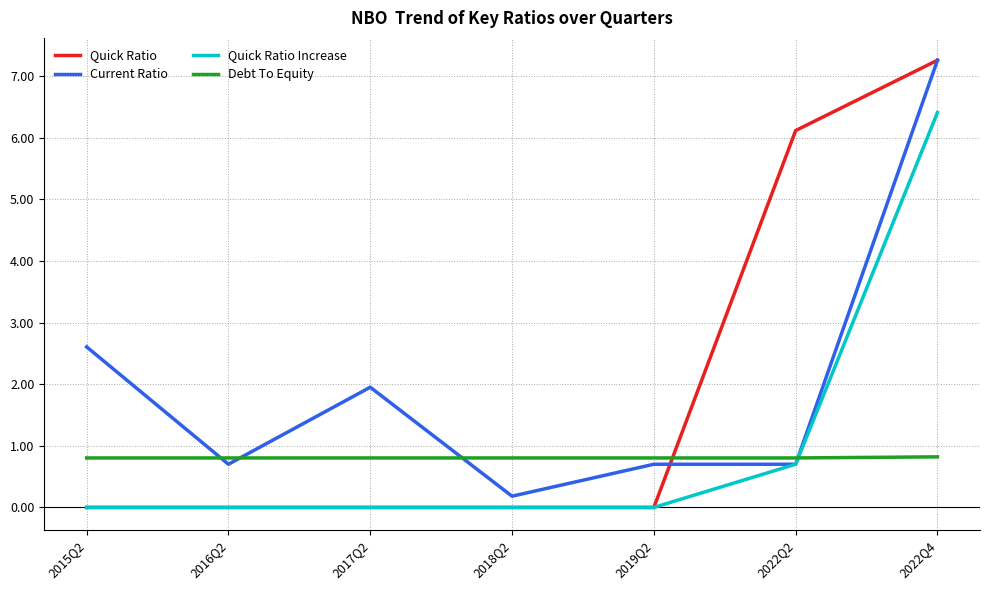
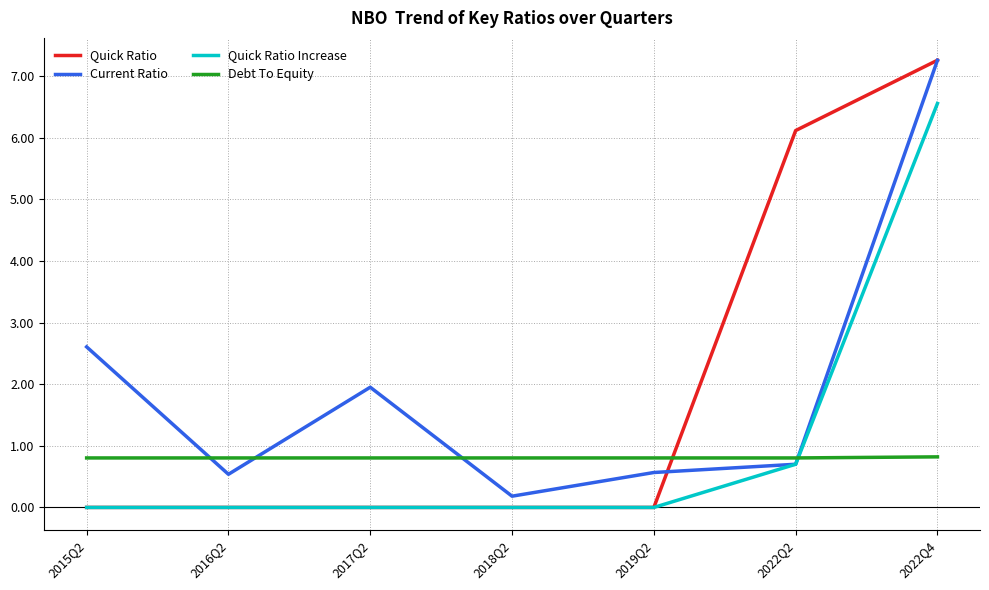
Current Ratio, 2016Q2: 0.7 -> 0.5
Current Ratio, 2019Q2: 0.7 -> 0.6
Quick Ratio Increase, 2022Q4: 6.4 -> 6.6
